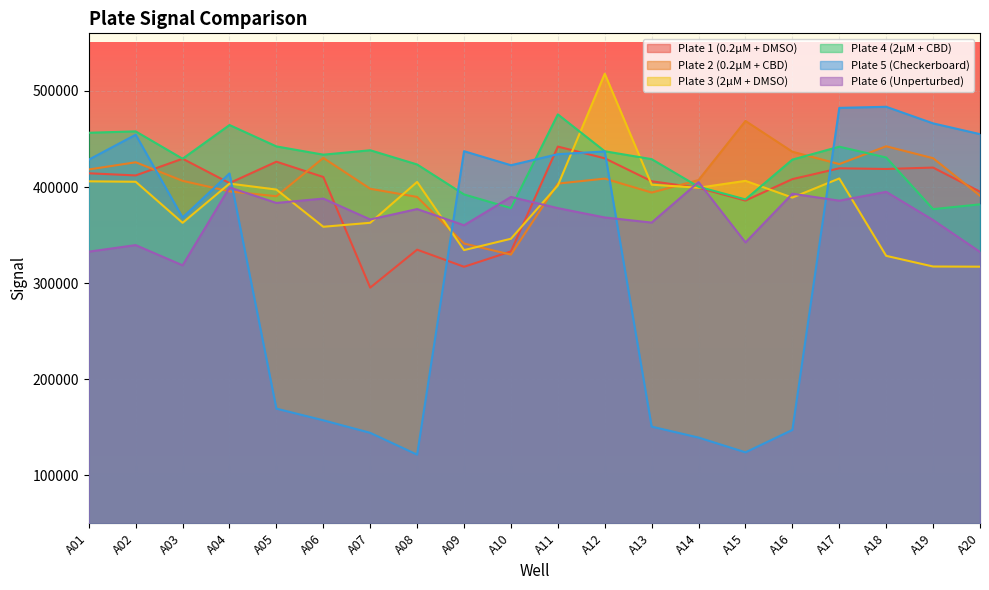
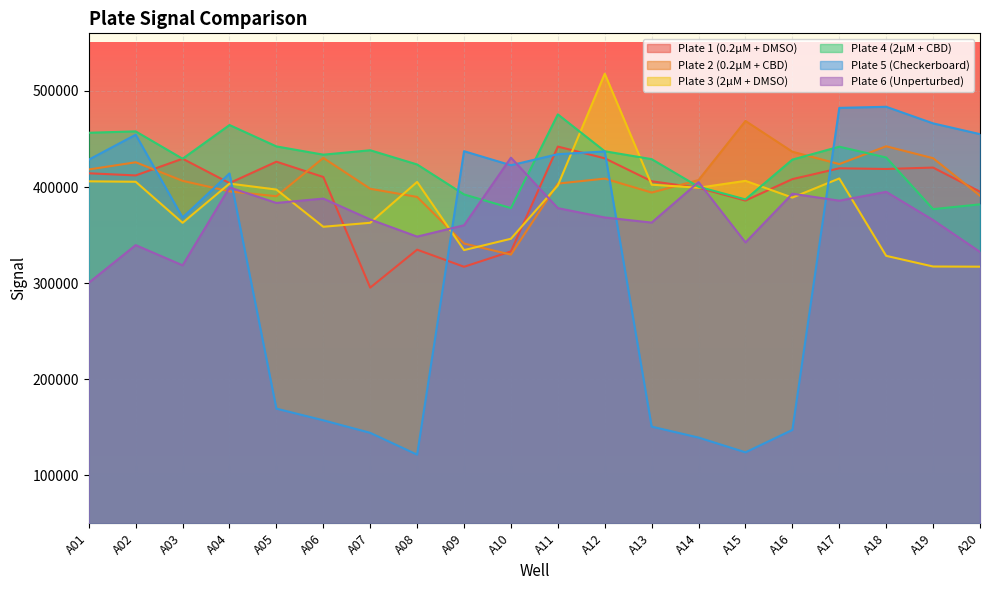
Plate 6 (Unperturbed), A01: 330000 -> 300000
Plate 6 (Unperturbed), A08: 380000 -> 350000
Plate 6 (Unperturbed), A10: 390000 -> 430000
